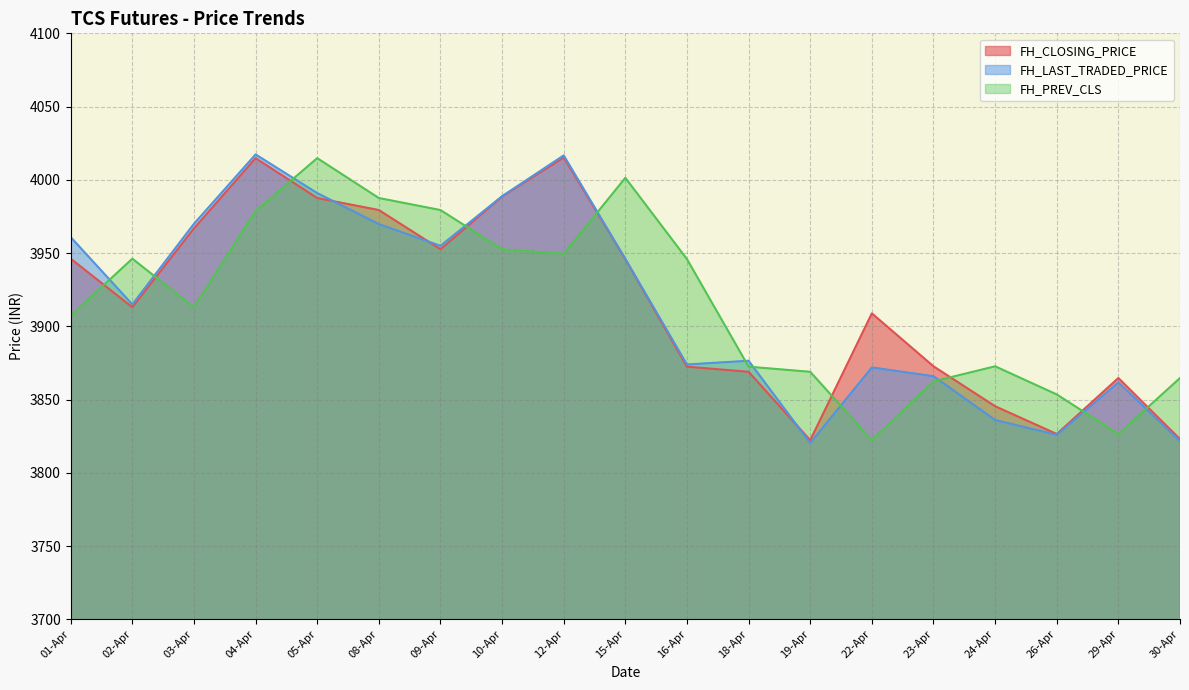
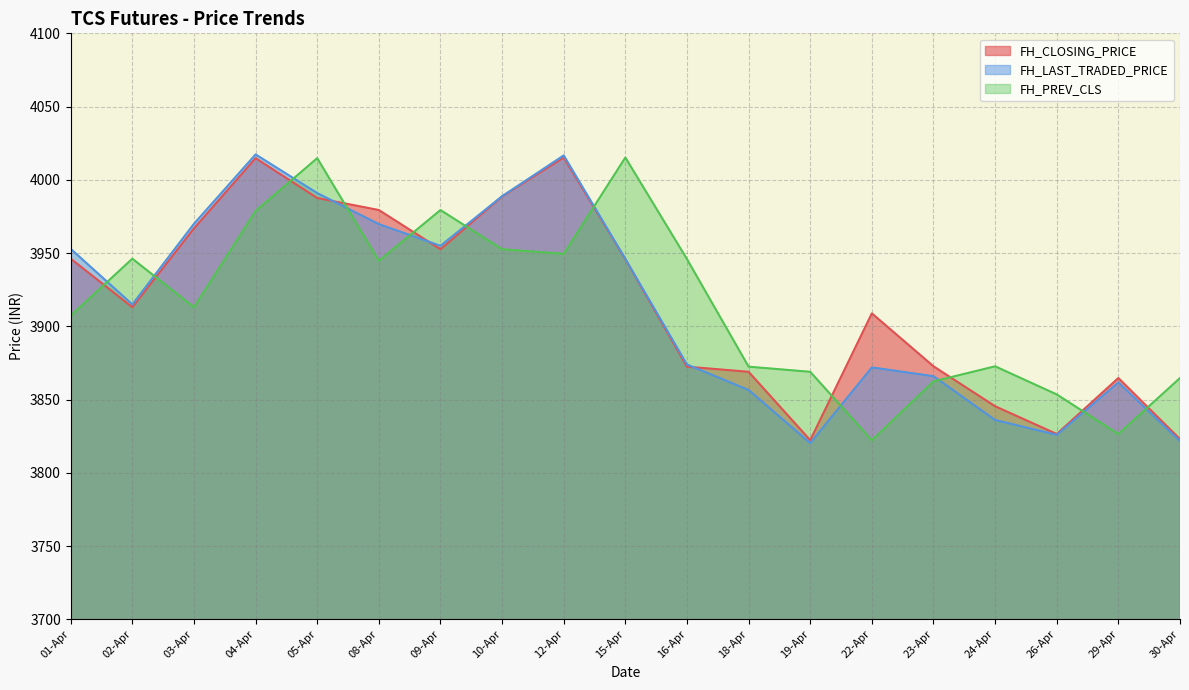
FH_LAST_TRADED_PRICE, 01-Apr: 3961 -> 3953
FH_PREV_CLS, 08-Apr: 3988 -> 3945
FH_PREV_CLS, 15-Apr: 4001 -> 4015
FH_LAST_TRADED_PRICE, 18-Apr: 3877 -> 3857
